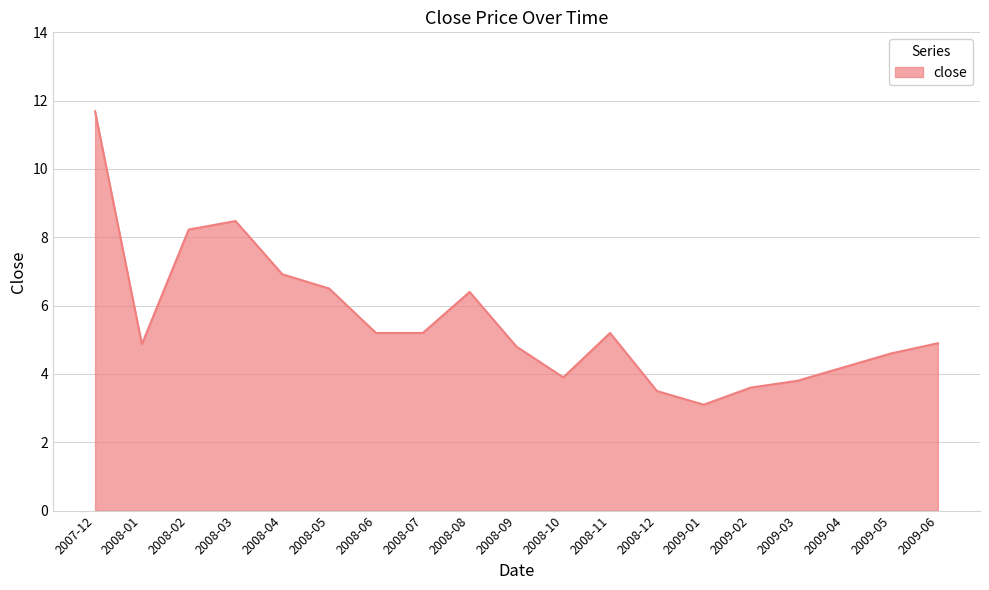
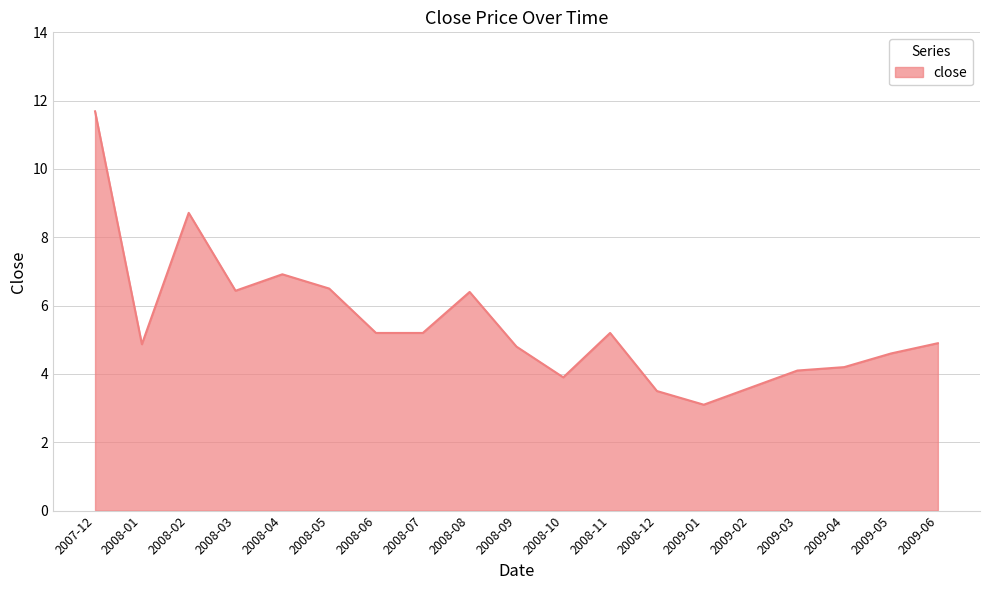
2008-02: 8.2 -> 8.7
2008-03: 8.5 -> 6.4
2009-03: 3.8 -> 4.1
